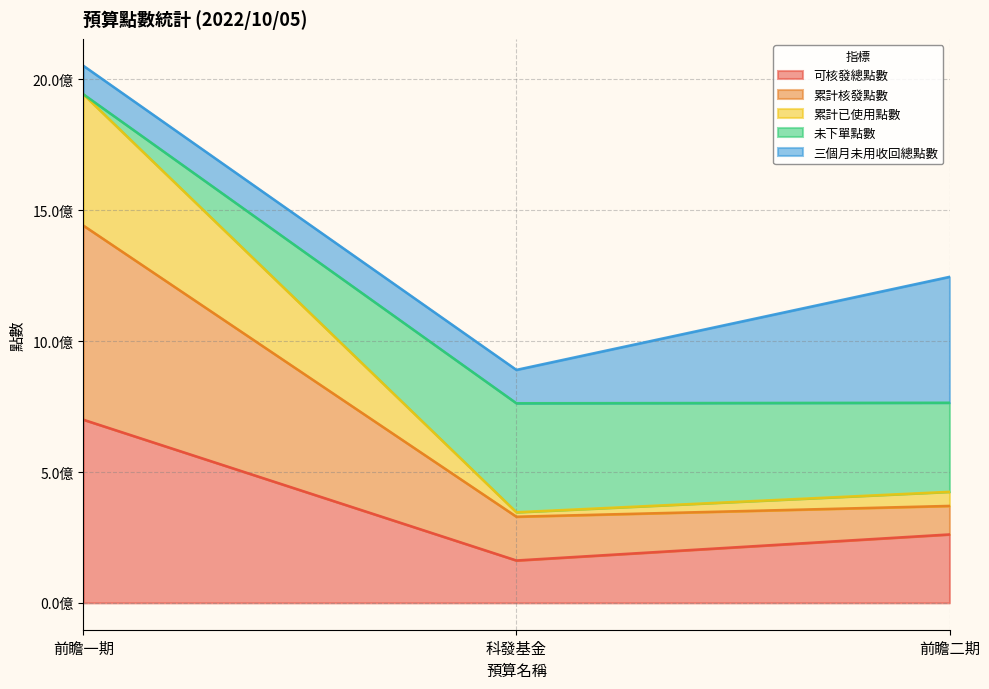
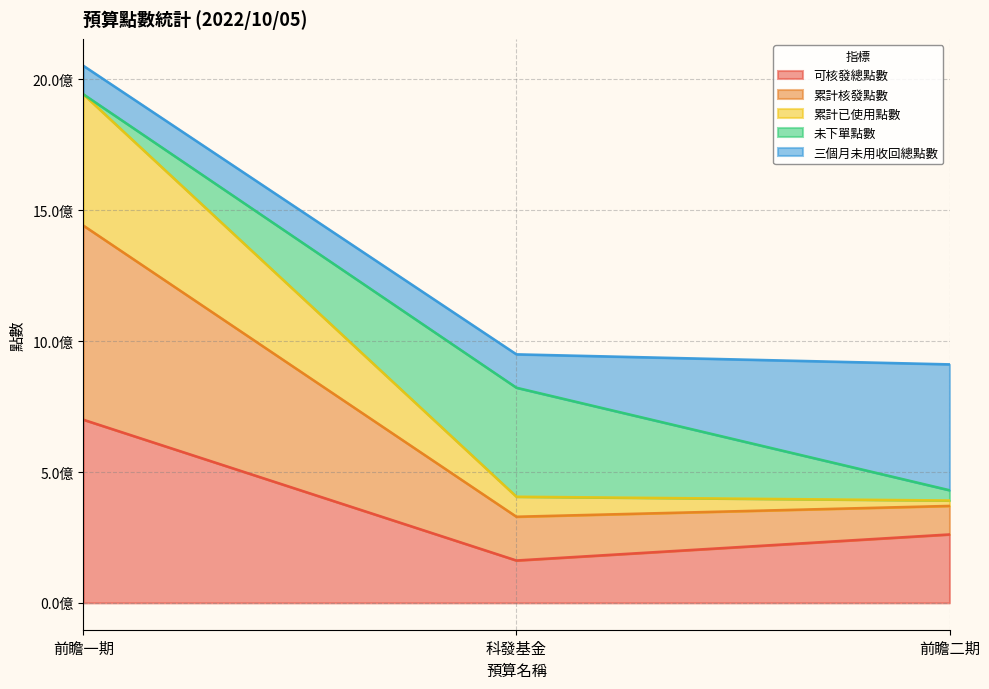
累計已使用點數, 科發基金: 0.2億 -> 0.8億
累計已使用點數, 前瞻二期: 0.5億 -> 0.2億
未下單點數, 前瞻二期: 3.4億 -> 0.4億
